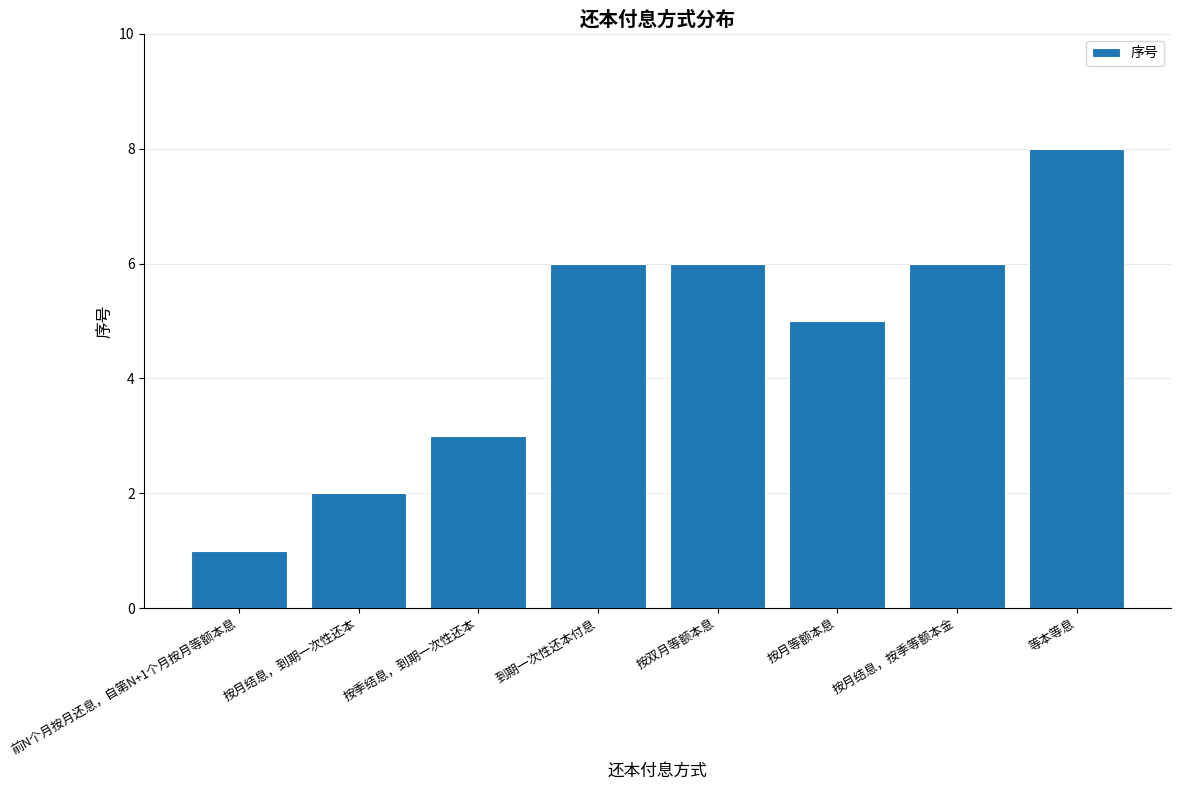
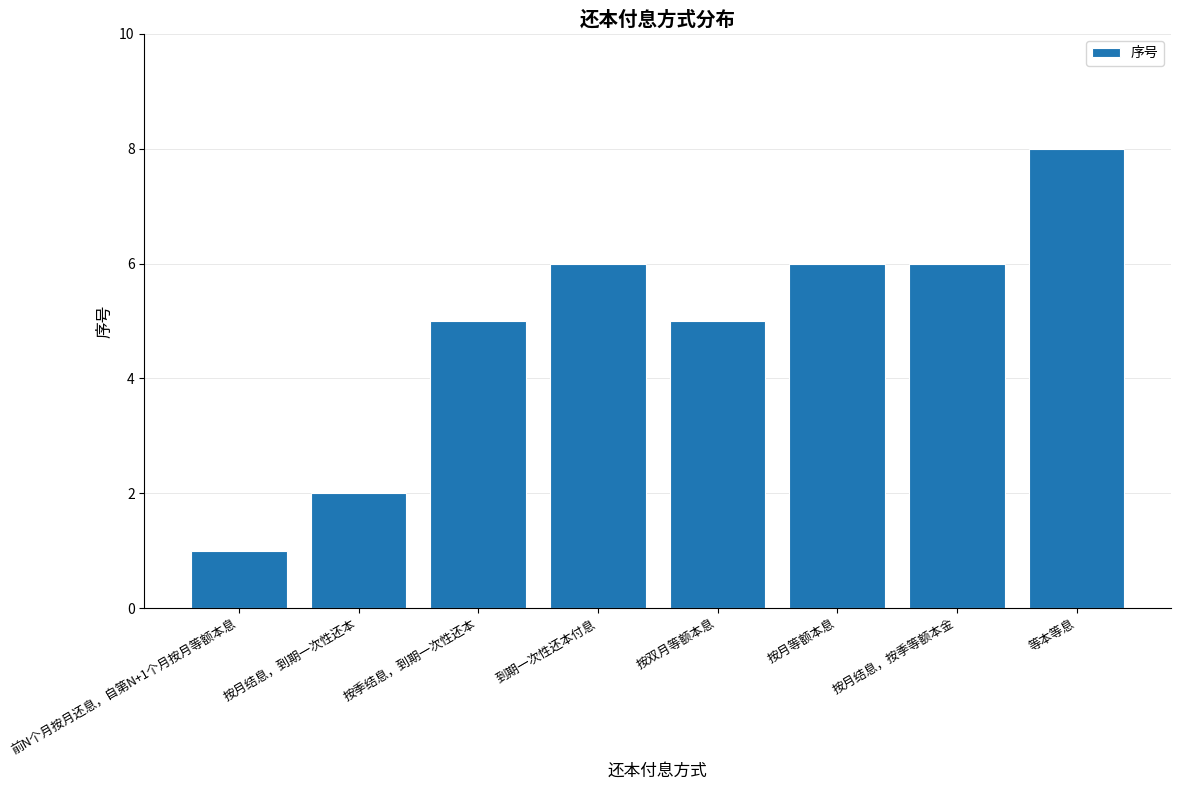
按季结息，到期一次性还本: 3 -> 5
按双月等额本息: 6 -> 5
按月等额本息: 5 -> 6
